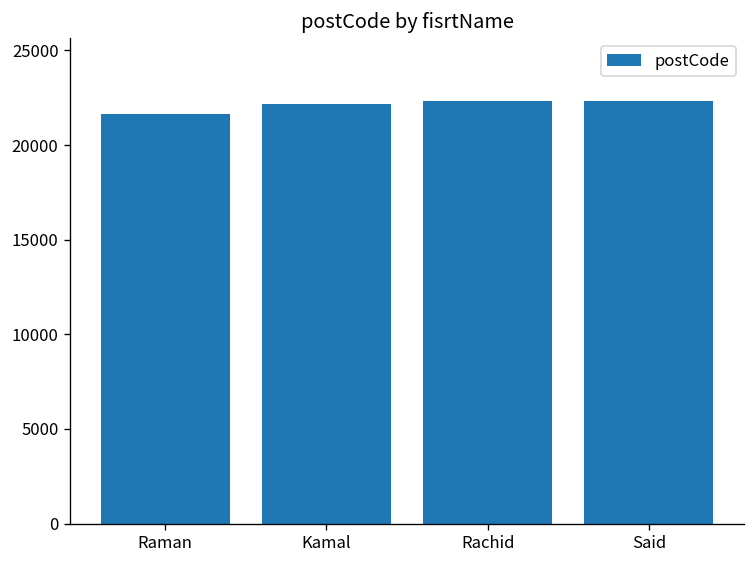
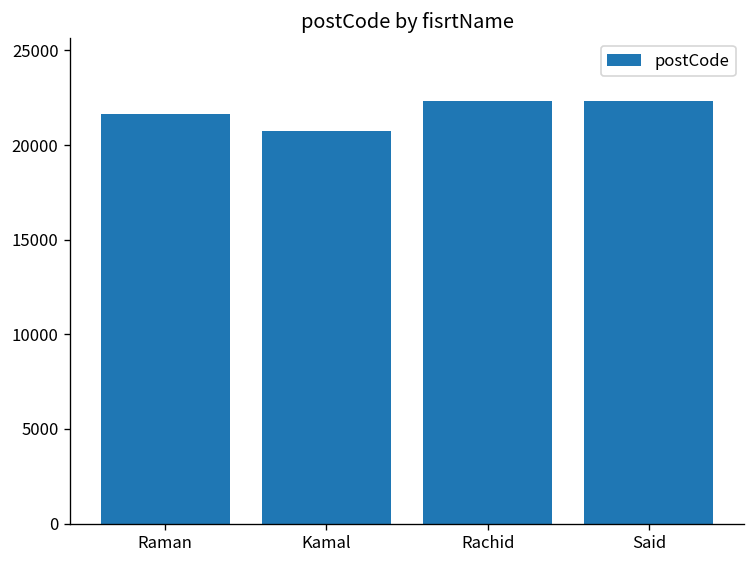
Kamal: 22200 -> 20800
